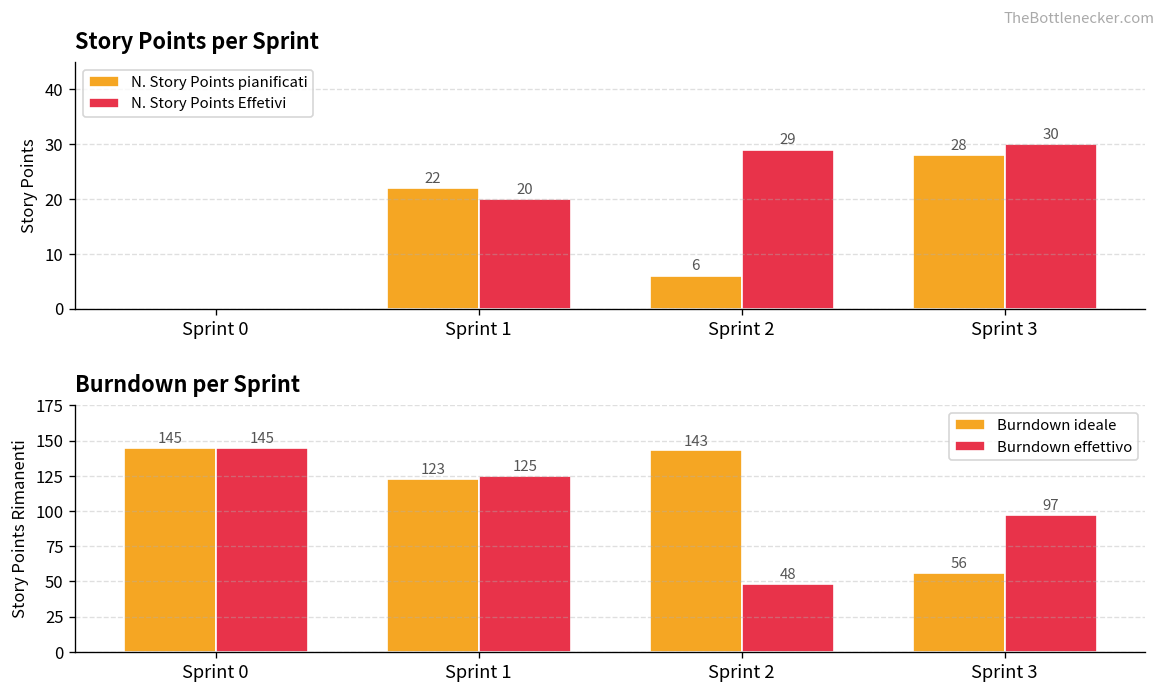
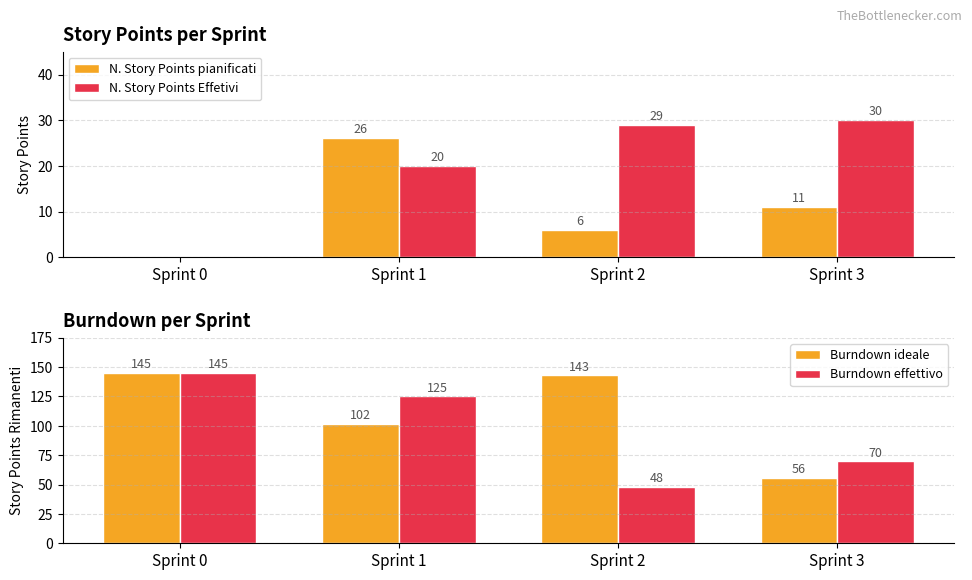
Story Points per Sprint, N. Story Points pianificati, Sprint 1: 22 -> 26
Story Points per Sprint, N. Story Points pianificati, Sprint 3: 28 -> 11
Burndown per Sprint, Burndown ideale, Sprint 1: 123 -> 102
Burndown per Sprint, Burndown effettivo, Sprint 3: 97 -> 70
